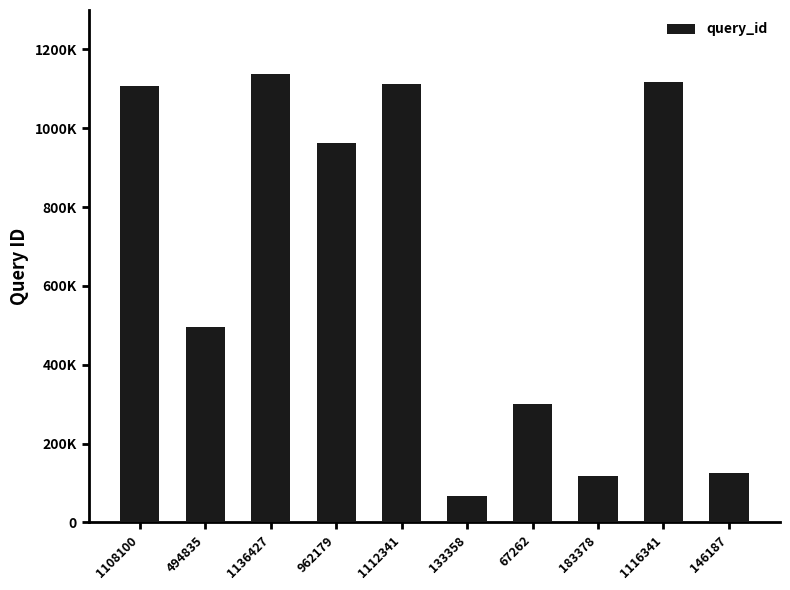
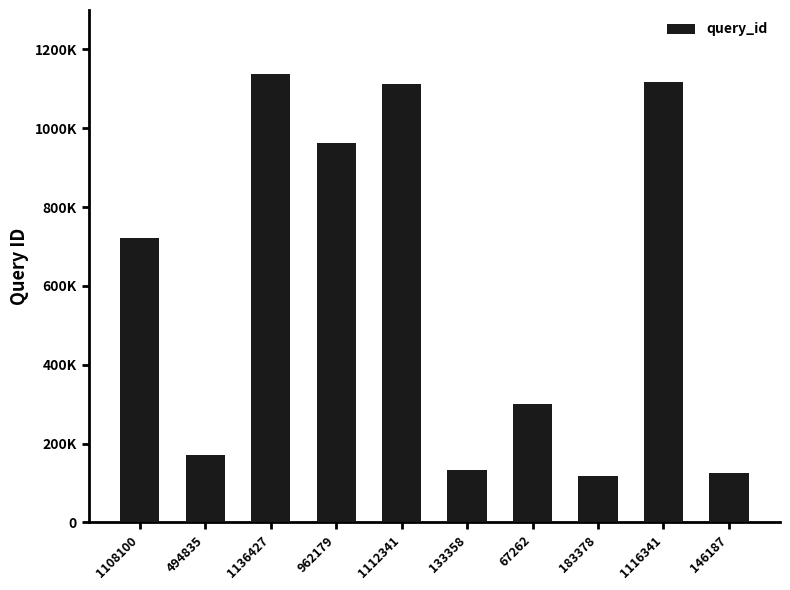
1108100: 1110000 -> 720000
494835: 490000 -> 170000
133358: 70000 -> 130000
